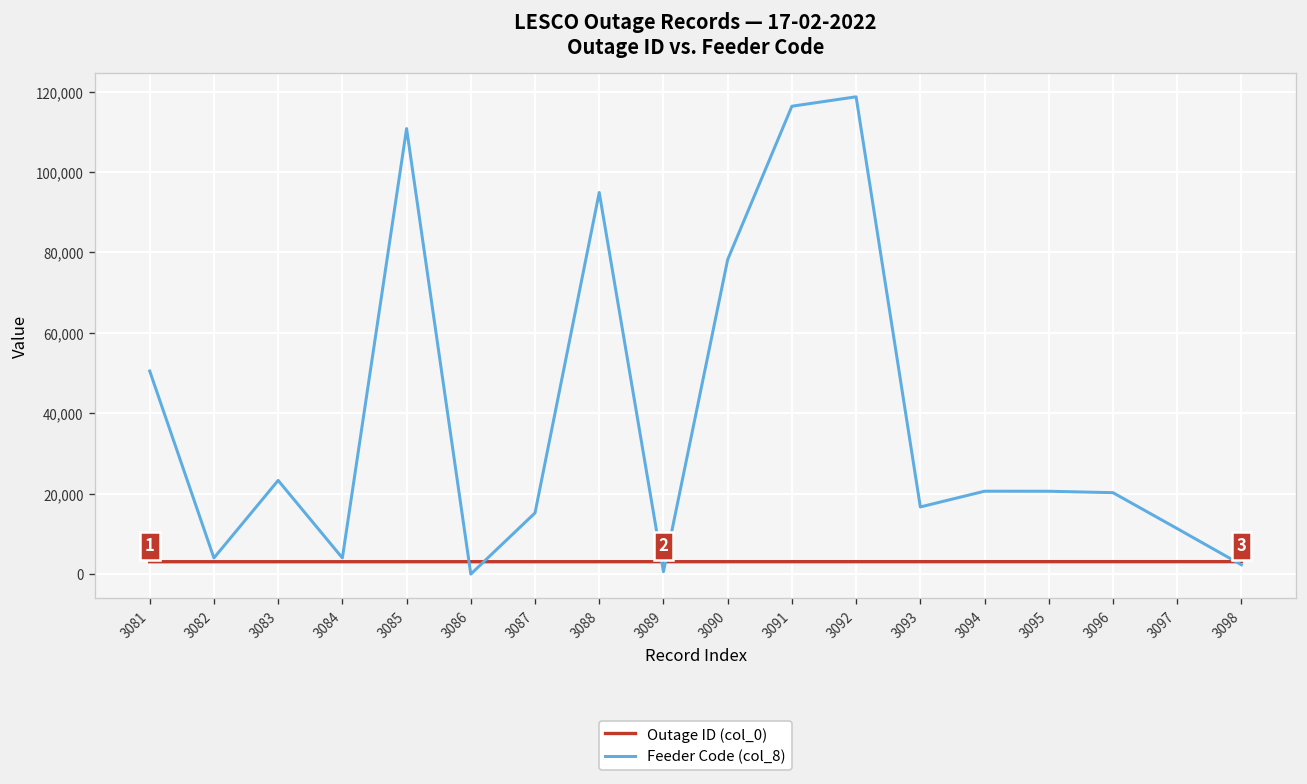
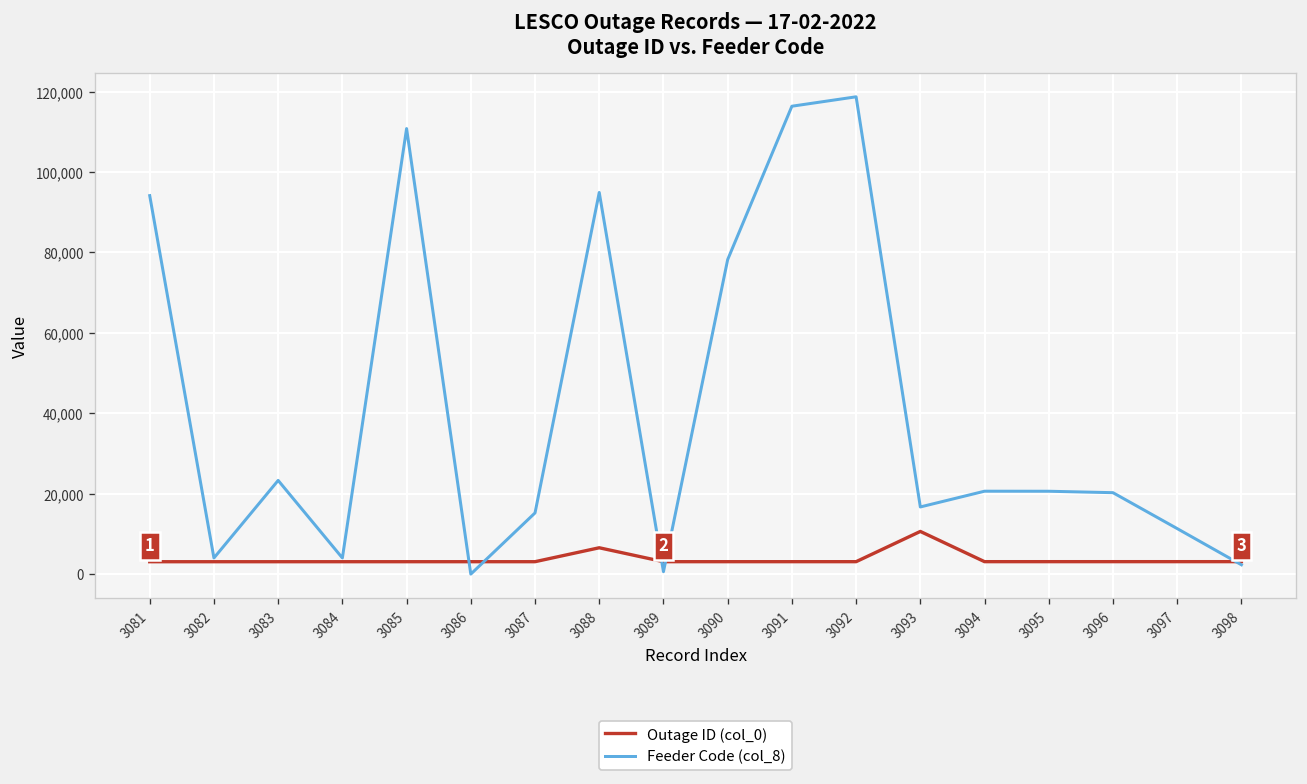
Feeder Code (col_8), 3081: 51,000 -> 94,000
Outage ID (col_0), 3088: 3,000 -> 7,000
Outage ID (col_0), 3093: 3,000 -> 11,000
